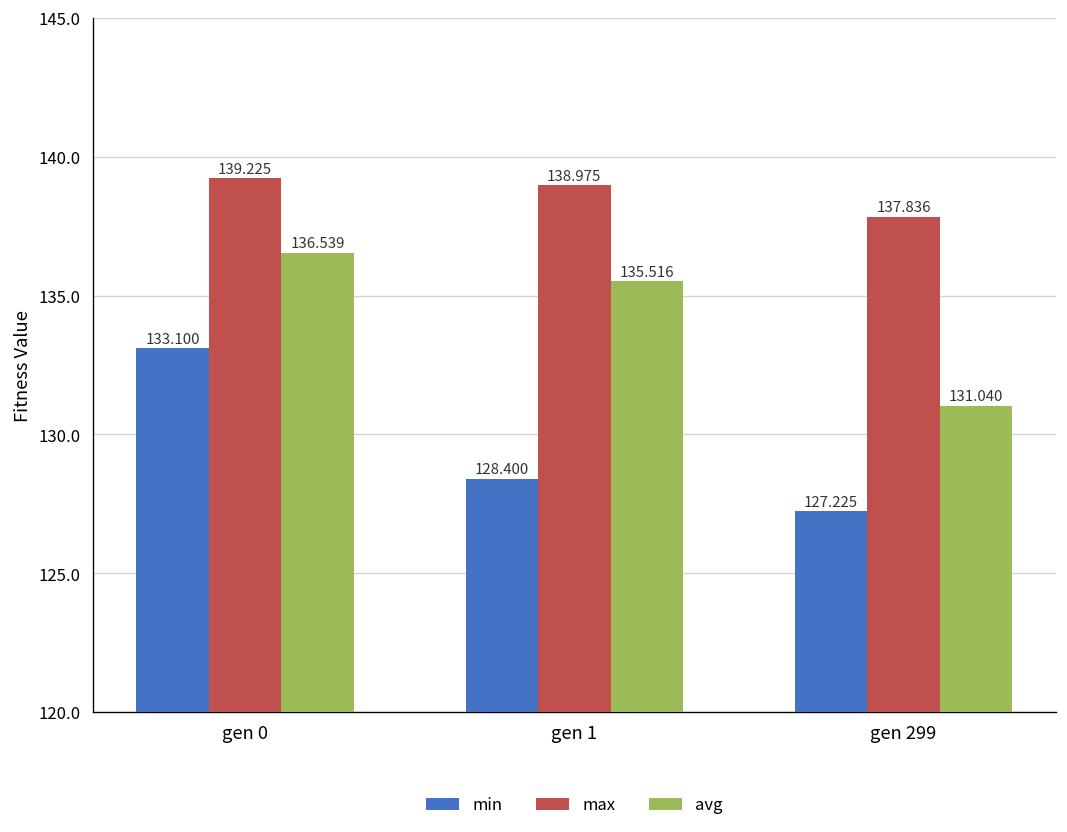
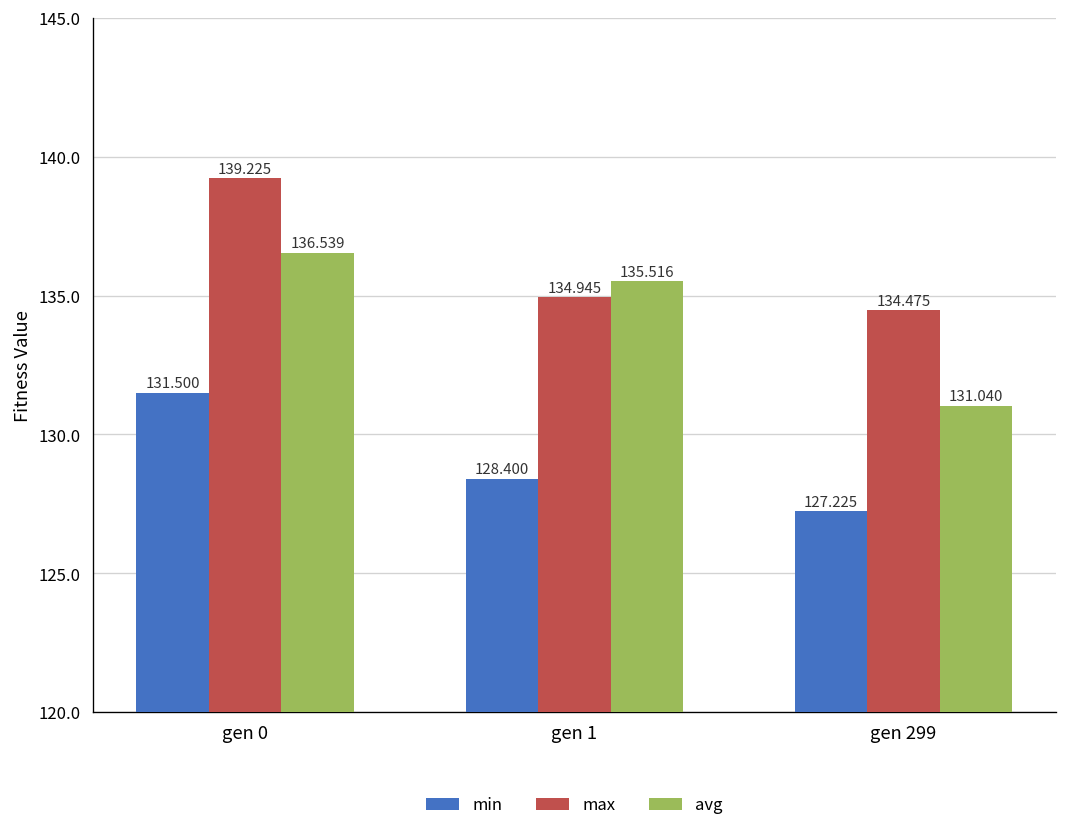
min, gen 0: 133.100 -> 131.500
max, gen 1: 138.975 -> 134.945
max, gen 299: 137.836 -> 134.475
